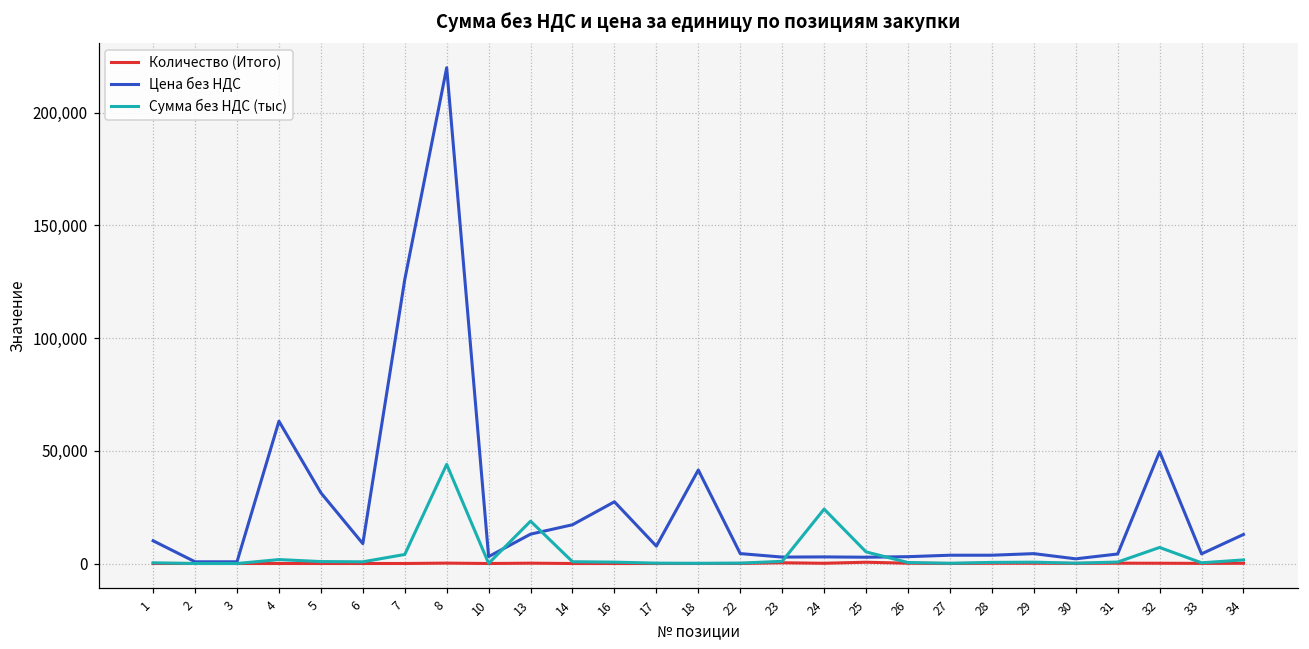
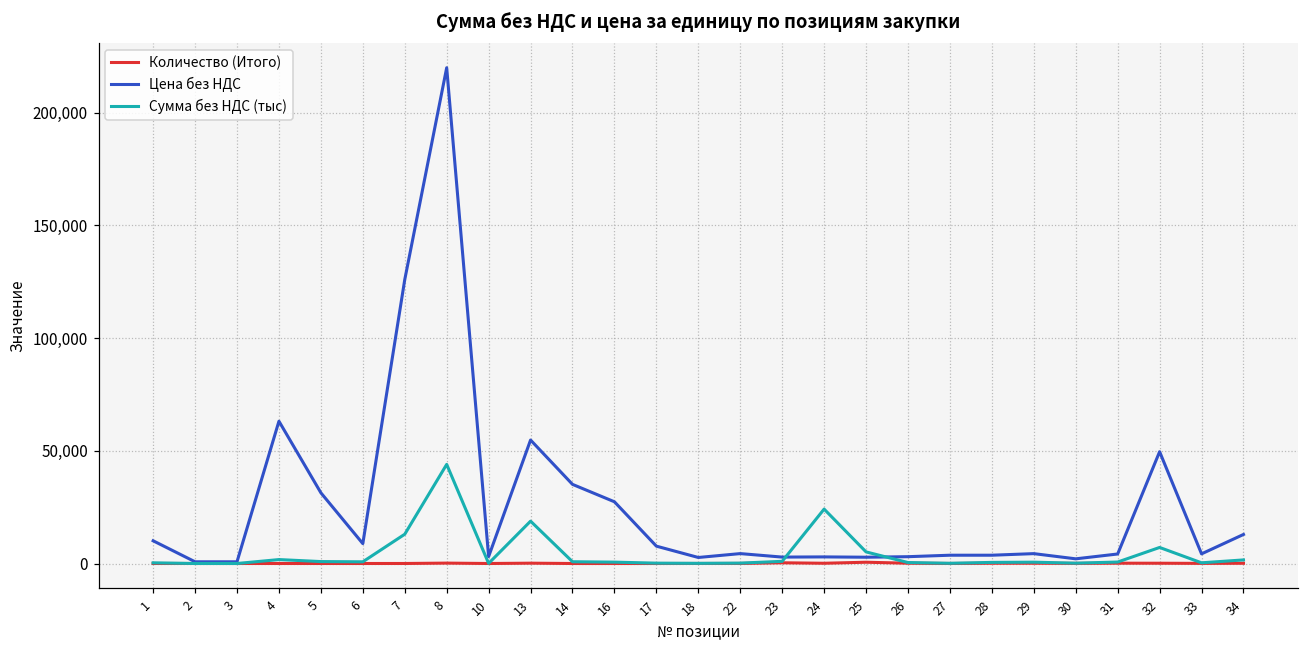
Сумма без НДС (тыс), 7: 4,000 -> 13,000
Цена без НДС, 13: 13,000 -> 55,000
Цена без НДС, 14: 17,000 -> 35,000
Цена без НДС, 18: 42,000 -> 3,000
